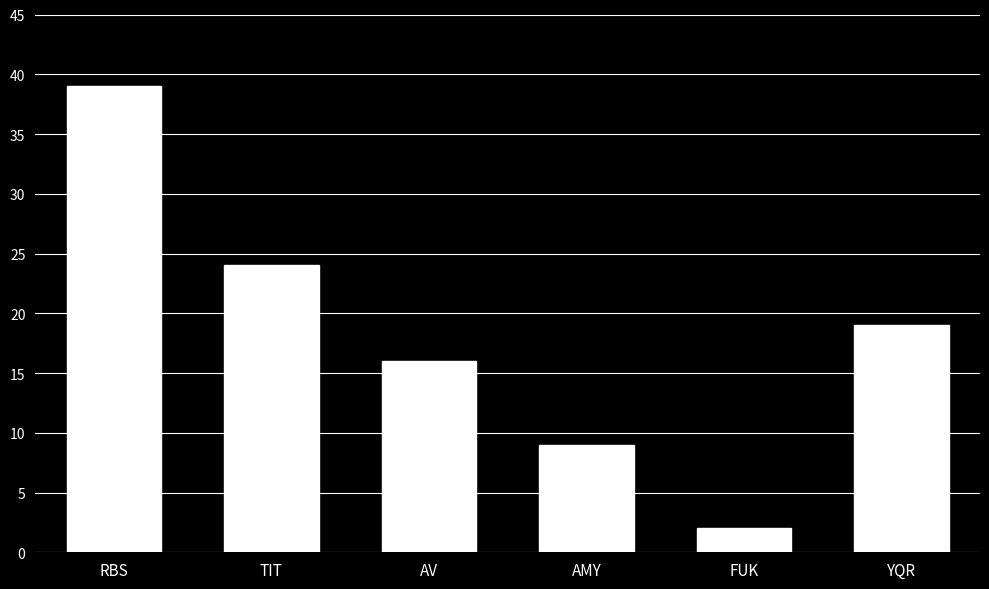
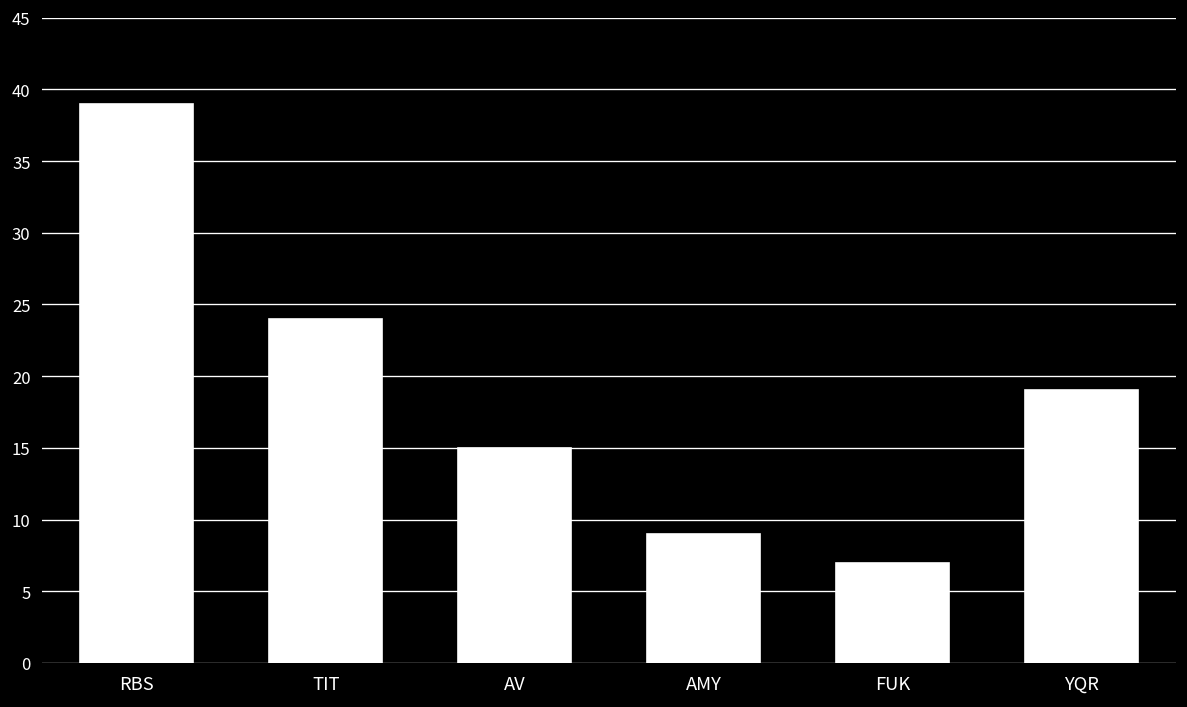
AV: 16 -> 15
FUK: 2 -> 7
